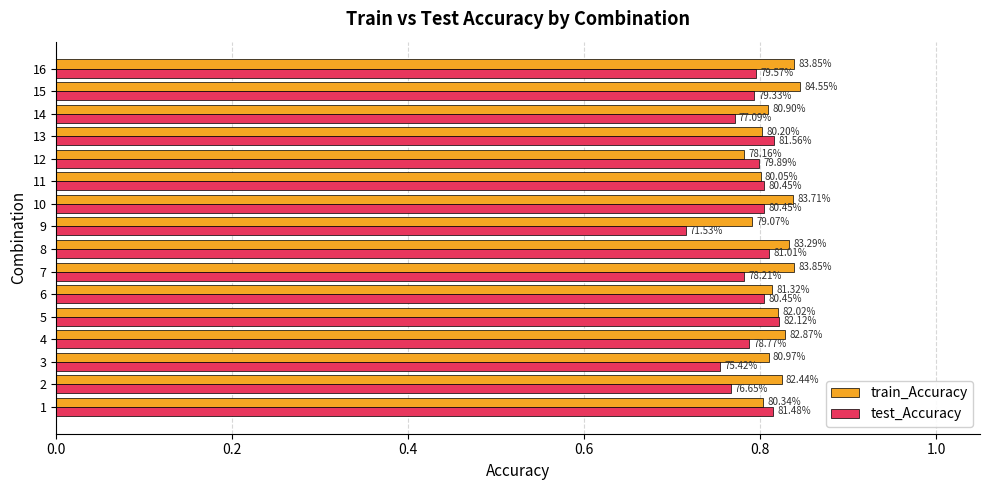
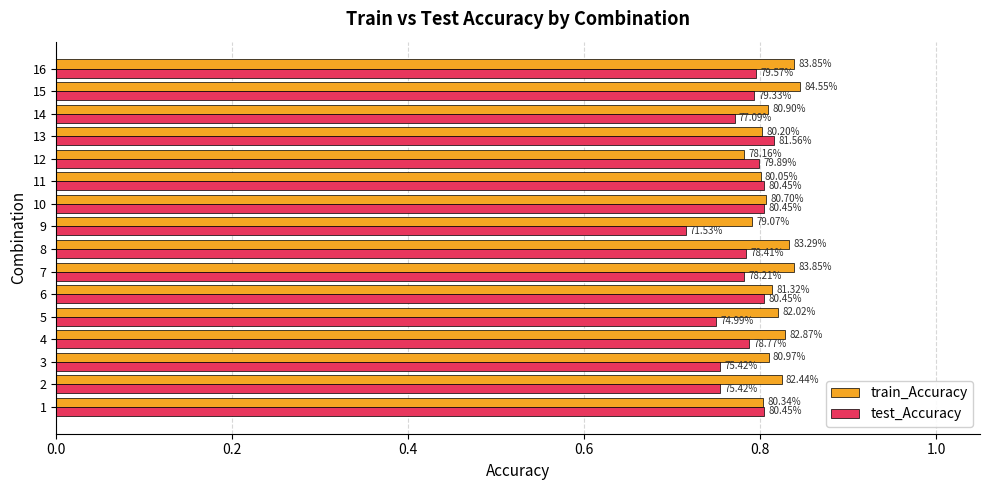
train_Accuracy, 10: 83.71% -> 80.70%
test_Accuracy, 8: 81.01% -> 78.41%
test_Accuracy, 5: 82.12% -> 74.99%
test_Accuracy, 2: 76.65% -> 75.42%
test_Accuracy, 1: 81.48% -> 80.45%
